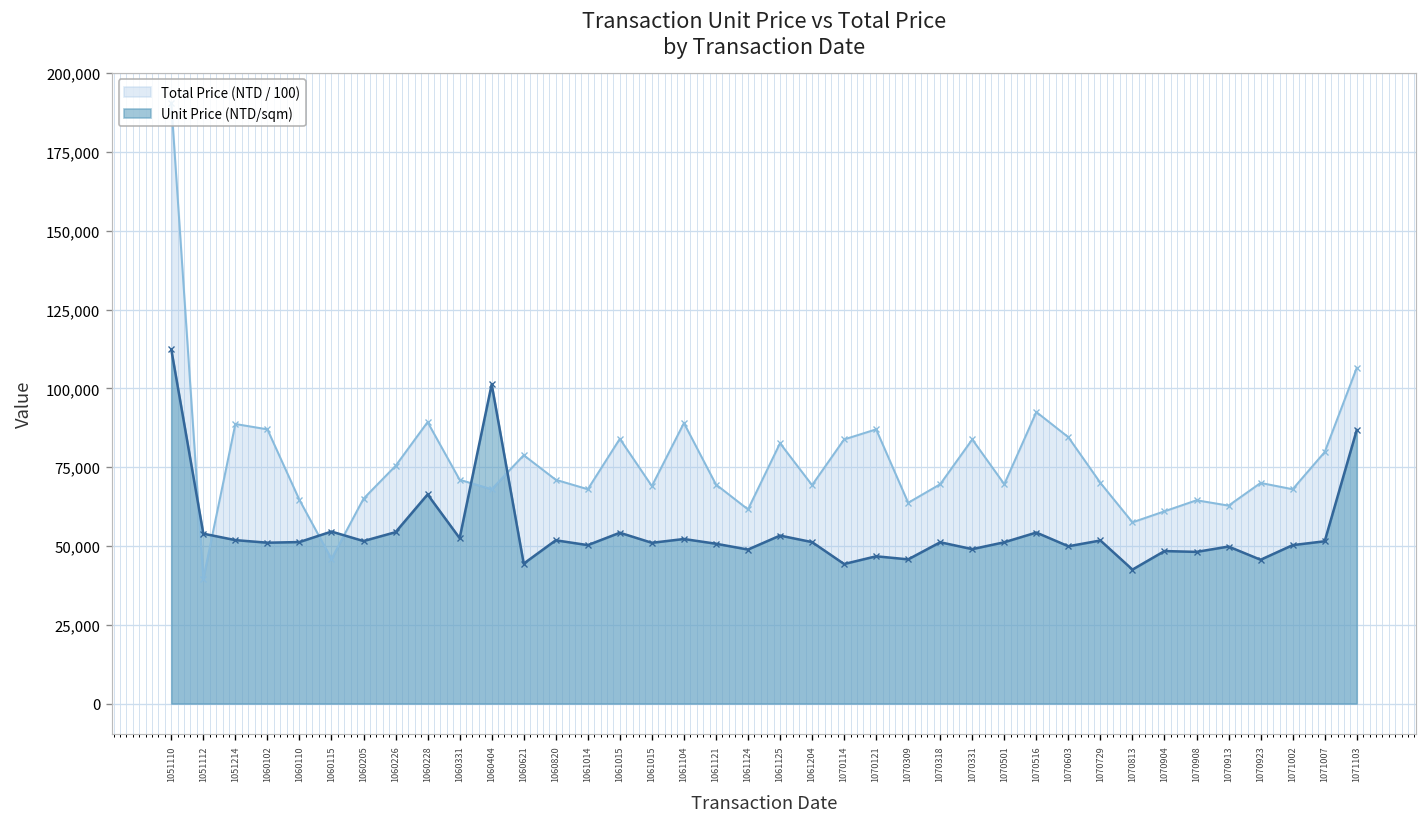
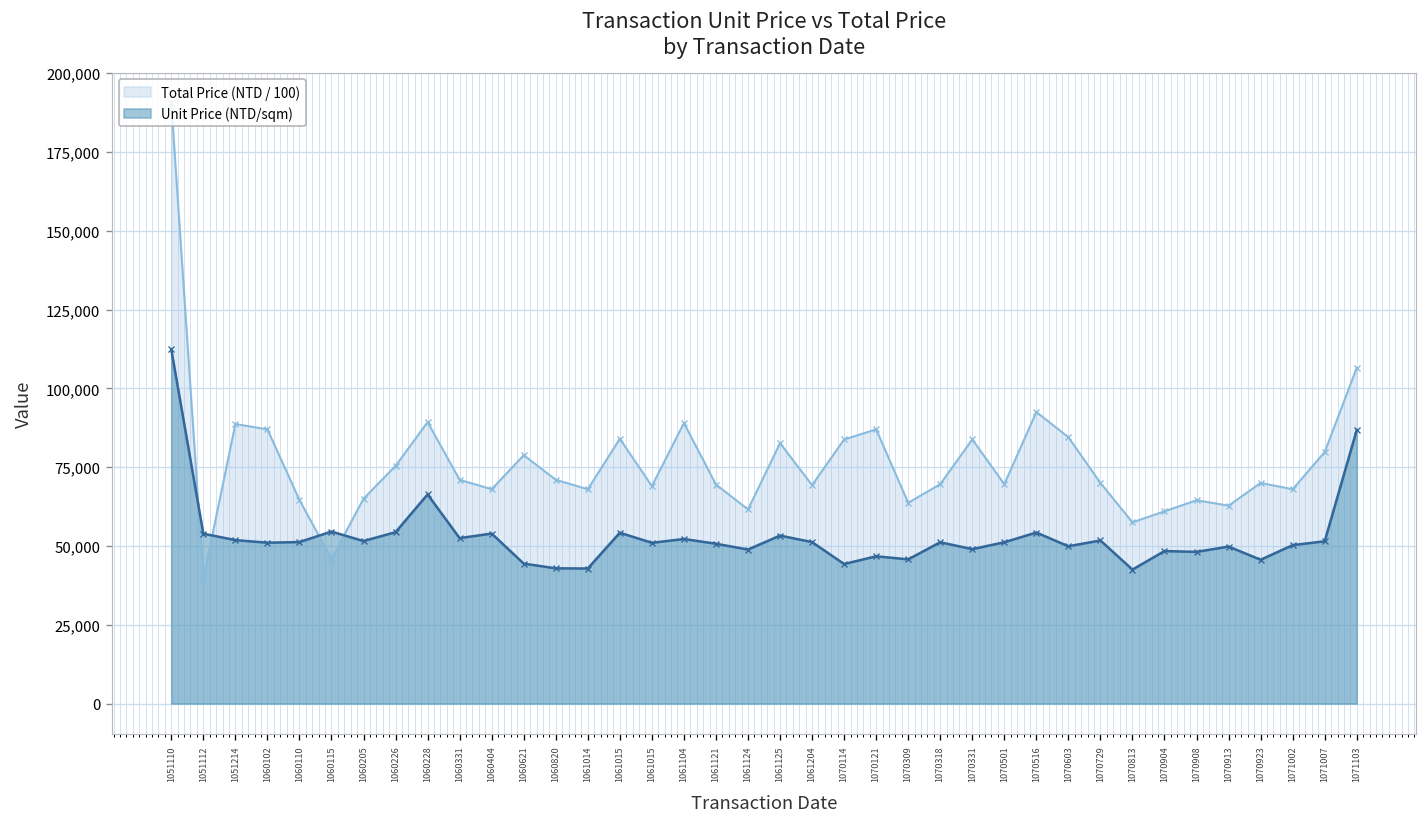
Unit Price (NTD/sqm), 1060404: 101,000 -> 54,000
Unit Price (NTD/sqm), 1060820: 52,000 -> 43,000
Unit Price (NTD/sqm), 1061014: 50,000 -> 43,000
